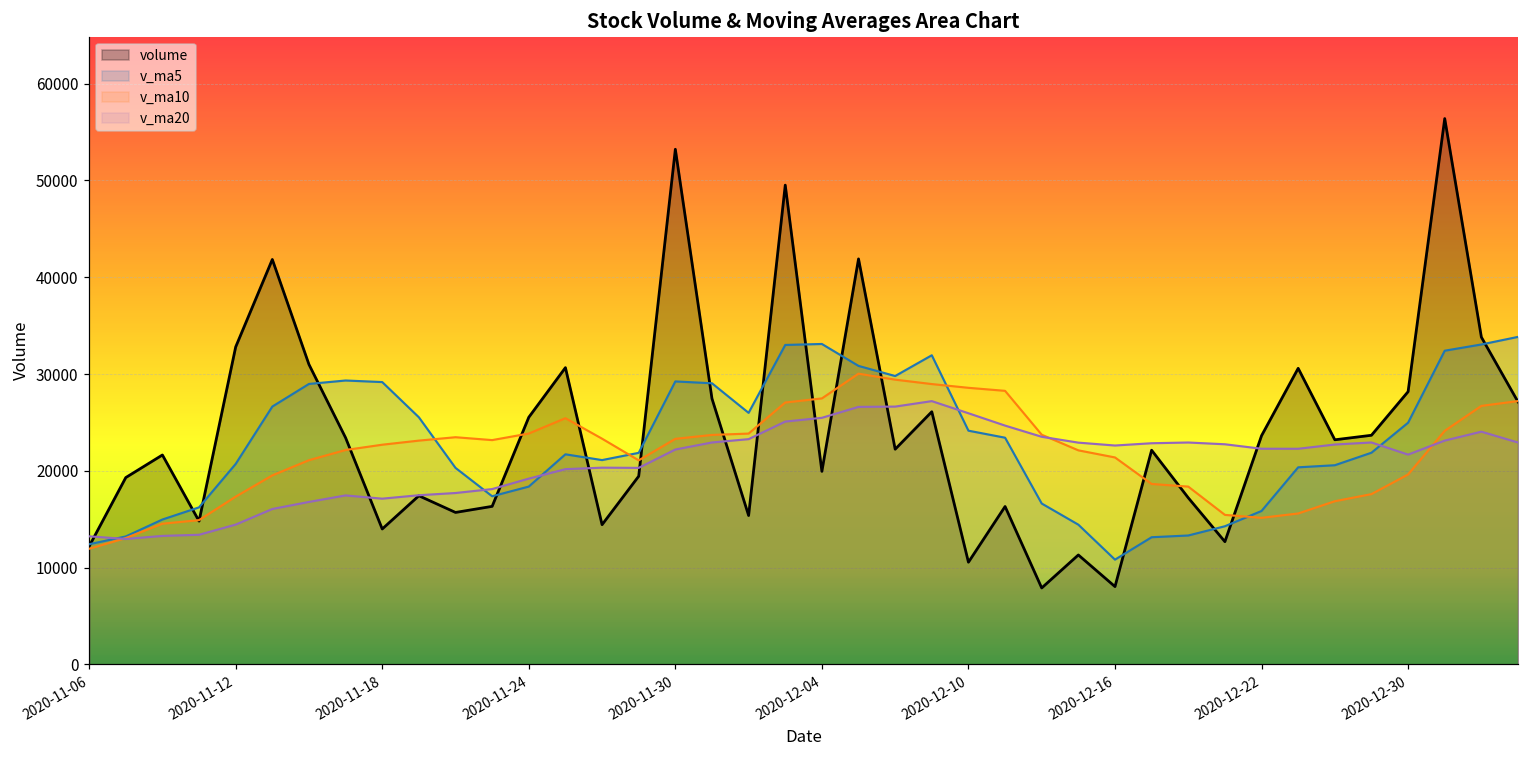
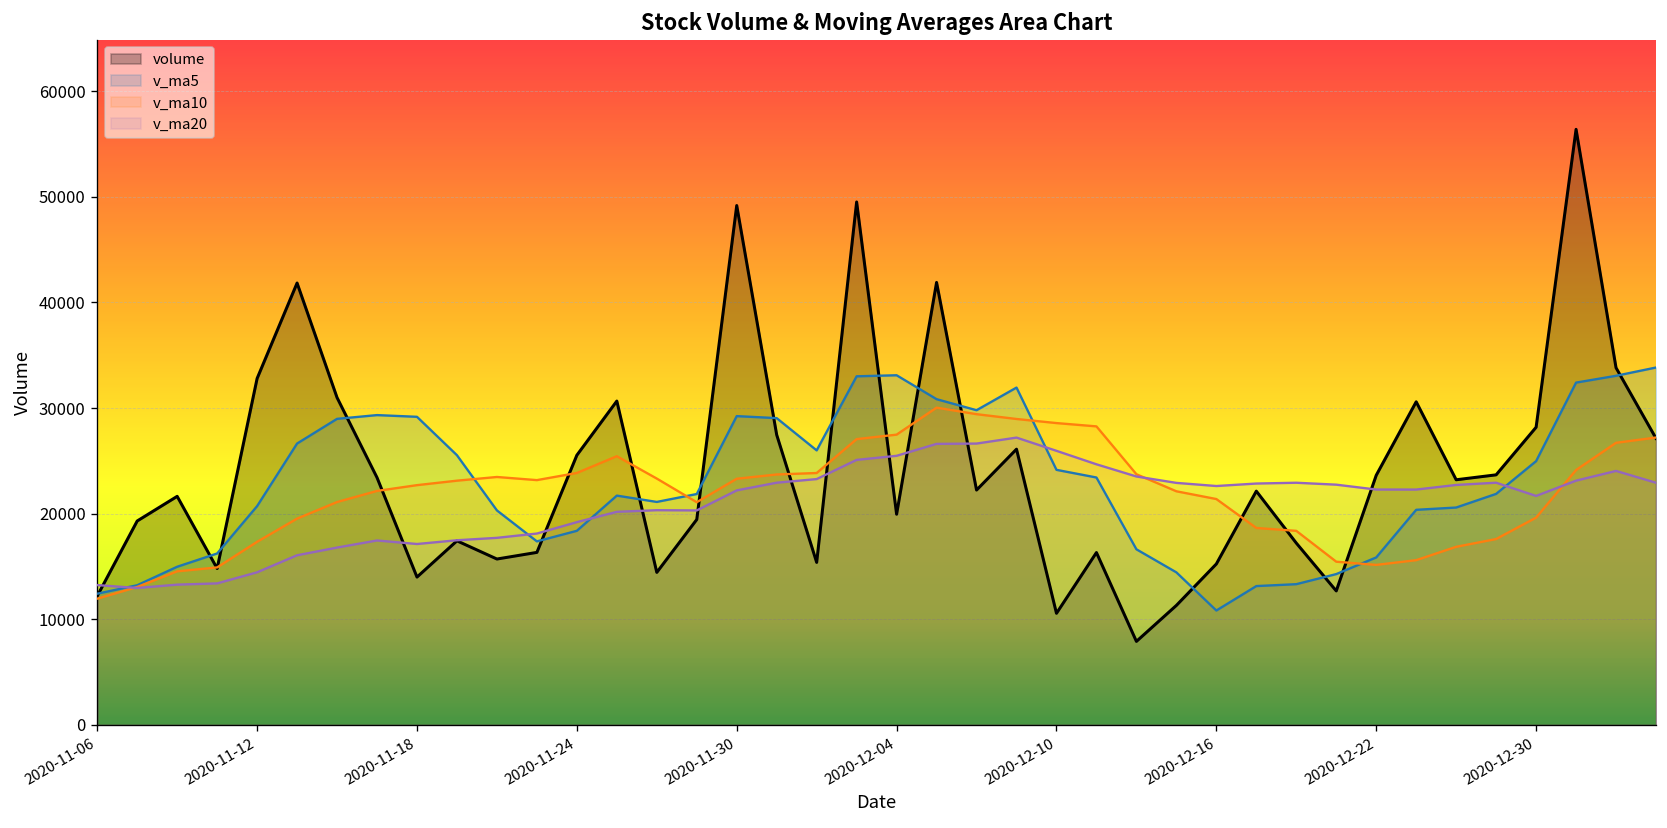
volume, 2020-11-30: 53000 -> 49000
volume, 2020-12-16: 8000 -> 15000
